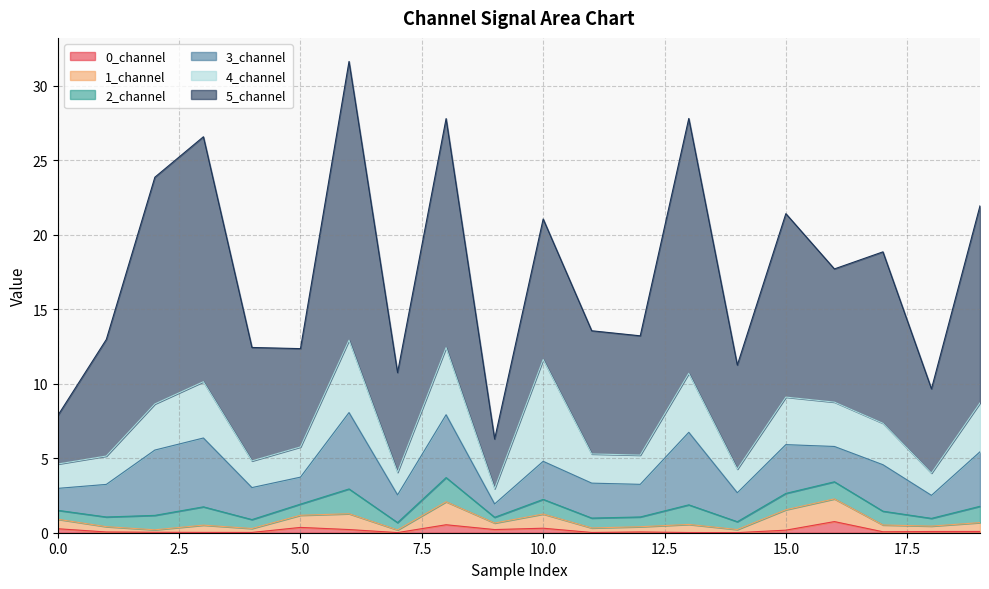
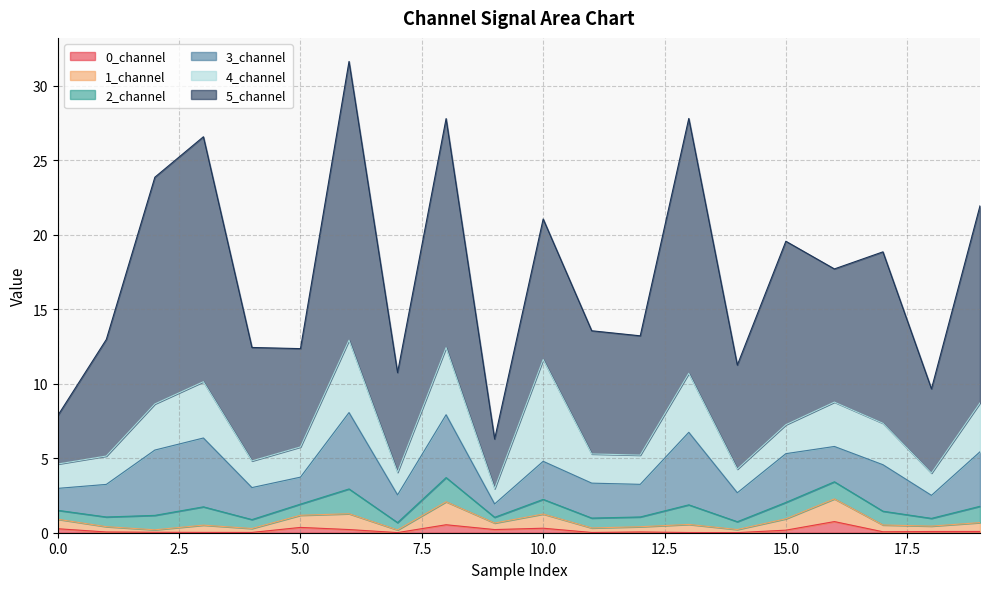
1_channel, 15.0: 1.4 -> 0.8
4_channel, 15.0: 3.2 -> 1.9
